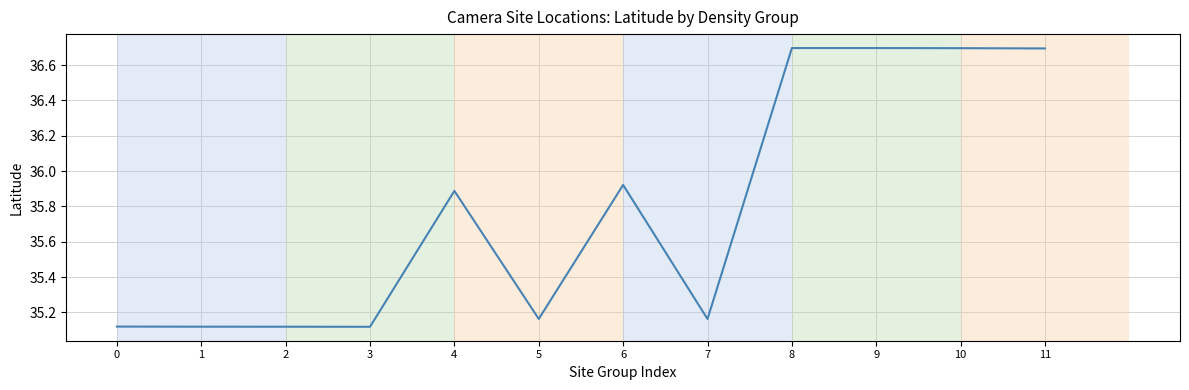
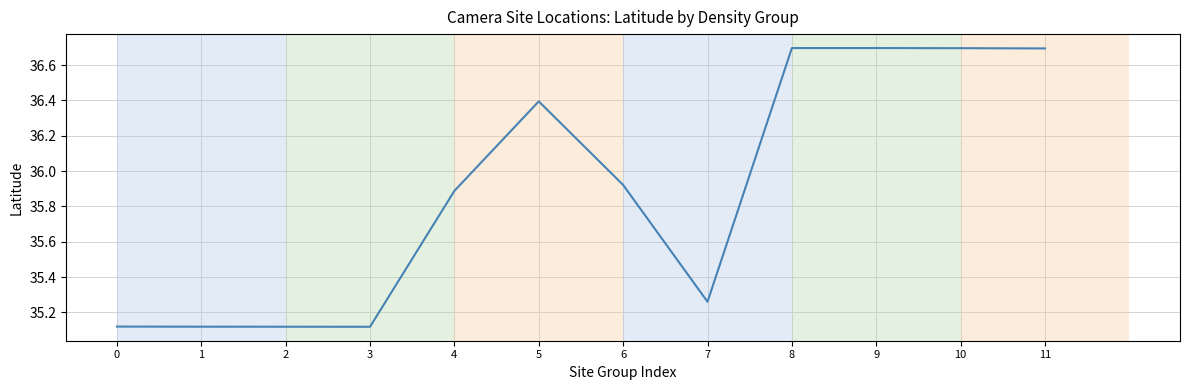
5: 35.16 -> 36.39
7: 35.16 -> 35.26
